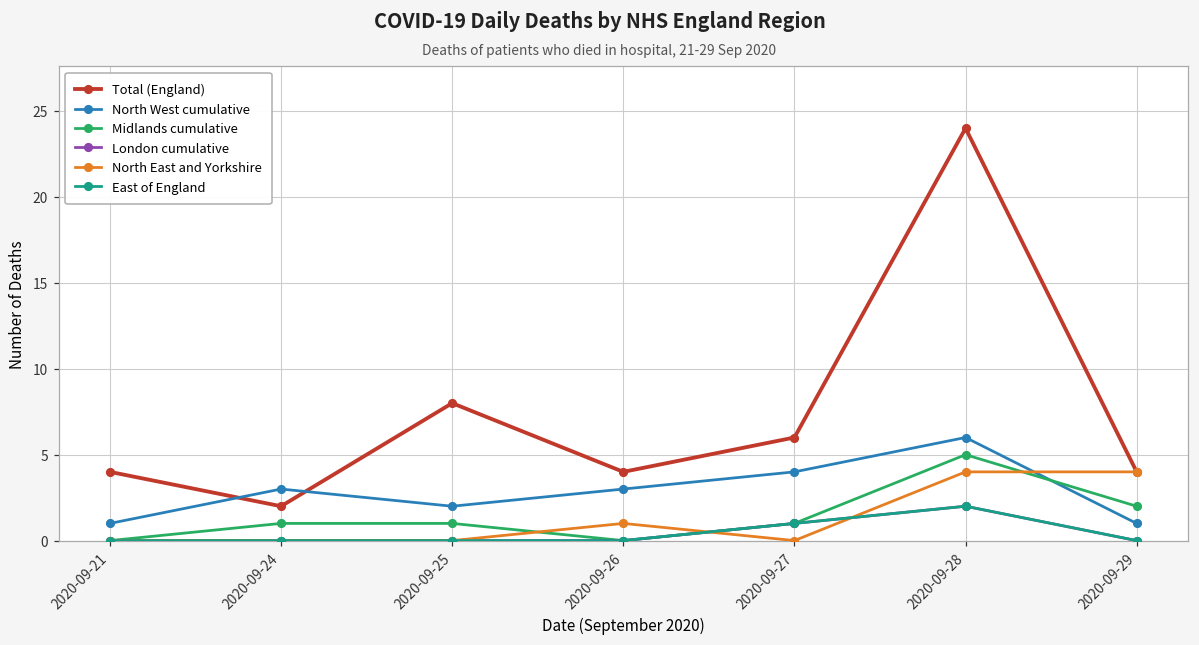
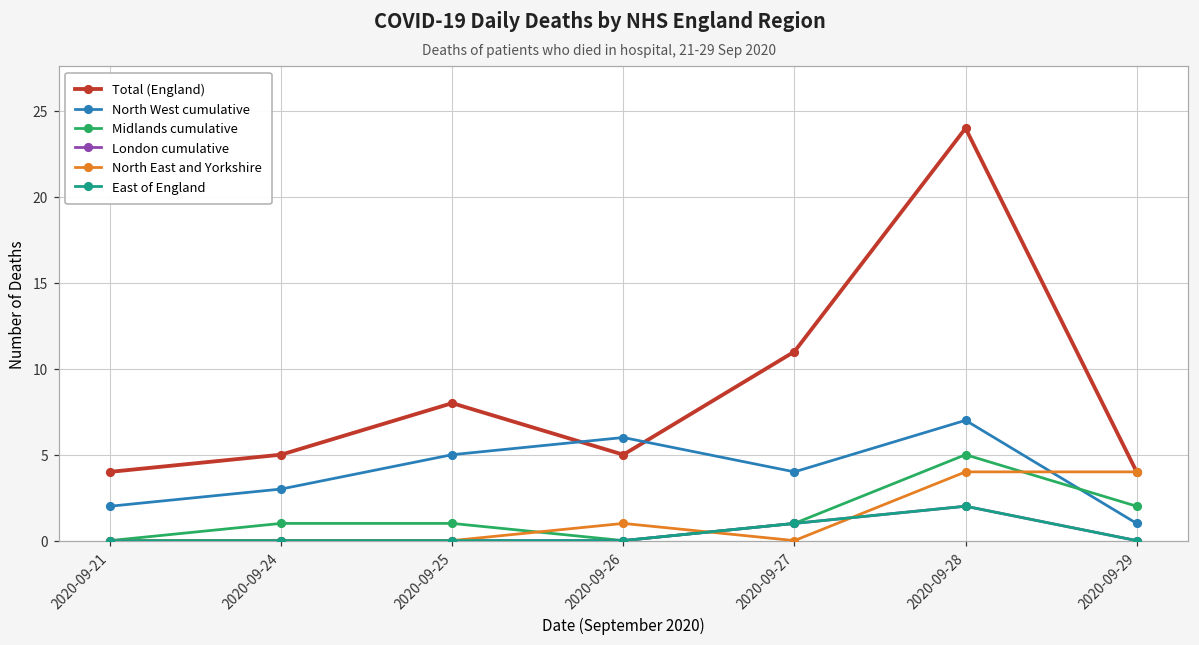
North West cumulative, 2020-09-21: 1 -> 2
Total (England), 2020-09-24: 2 -> 5
North West cumulative, 2020-09-25: 2 -> 5
Total (England), 2020-09-26: 4 -> 5
North West cumulative, 2020-09-26: 3 -> 6
Total (England), 2020-09-27: 6 -> 11
North West cumulative, 2020-09-28: 6 -> 7
